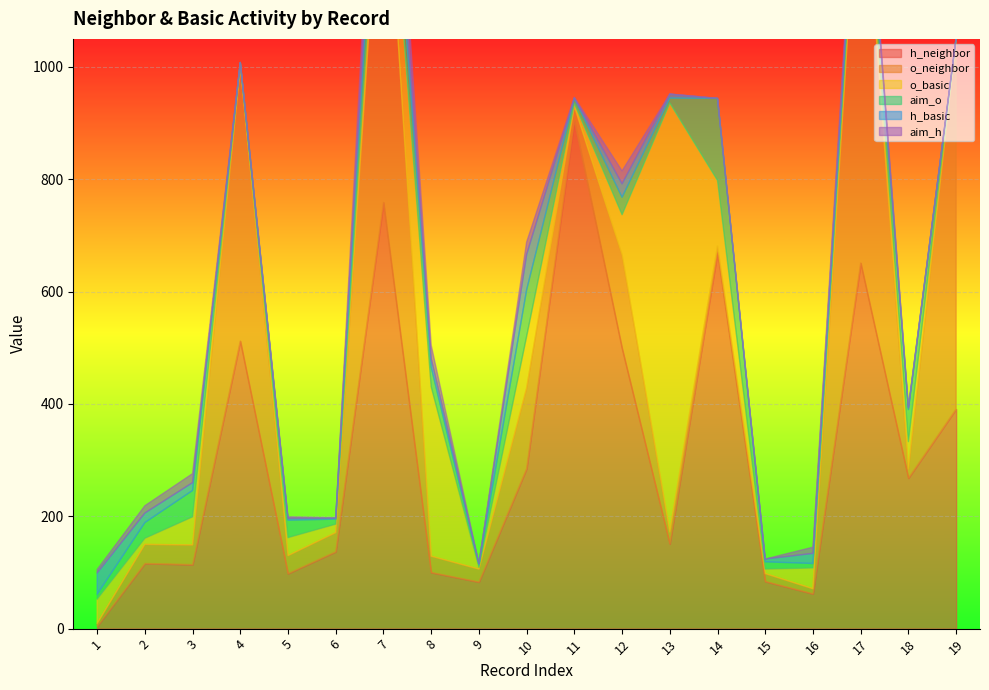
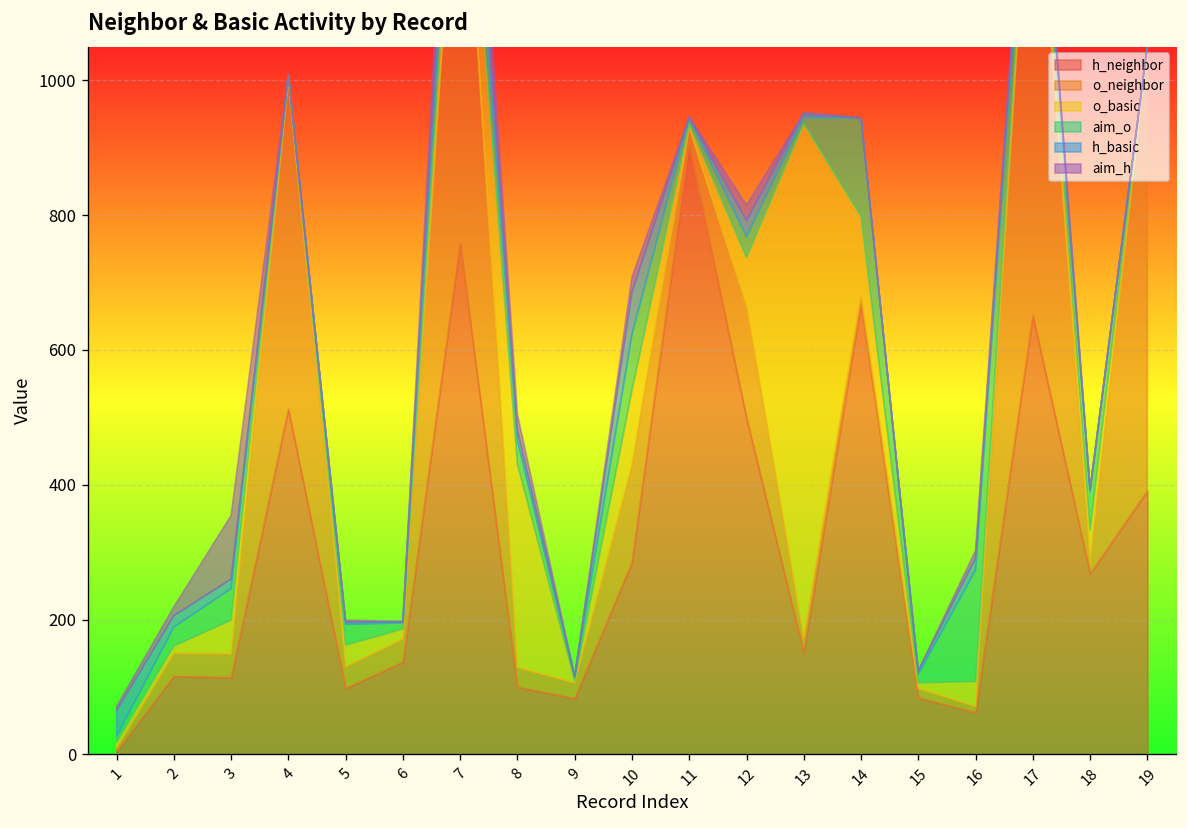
o_basic, 1: 40 -> 10
aim_h, 3: 20 -> 90
o_basic, 10: 90 -> 110
aim_o, 16: 10 -> 170
